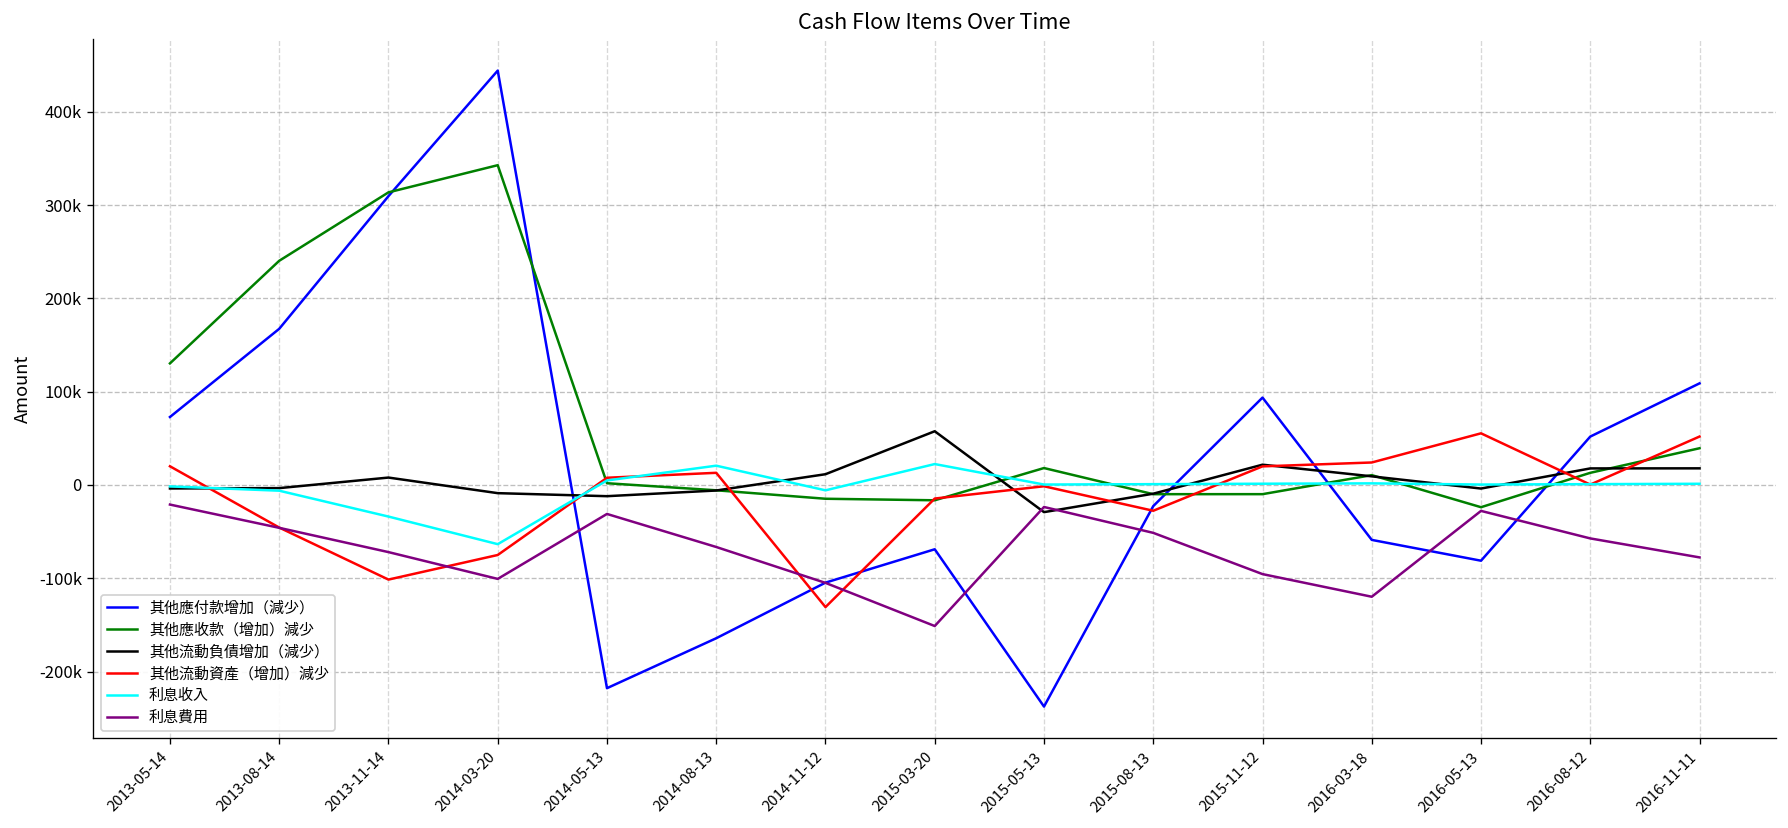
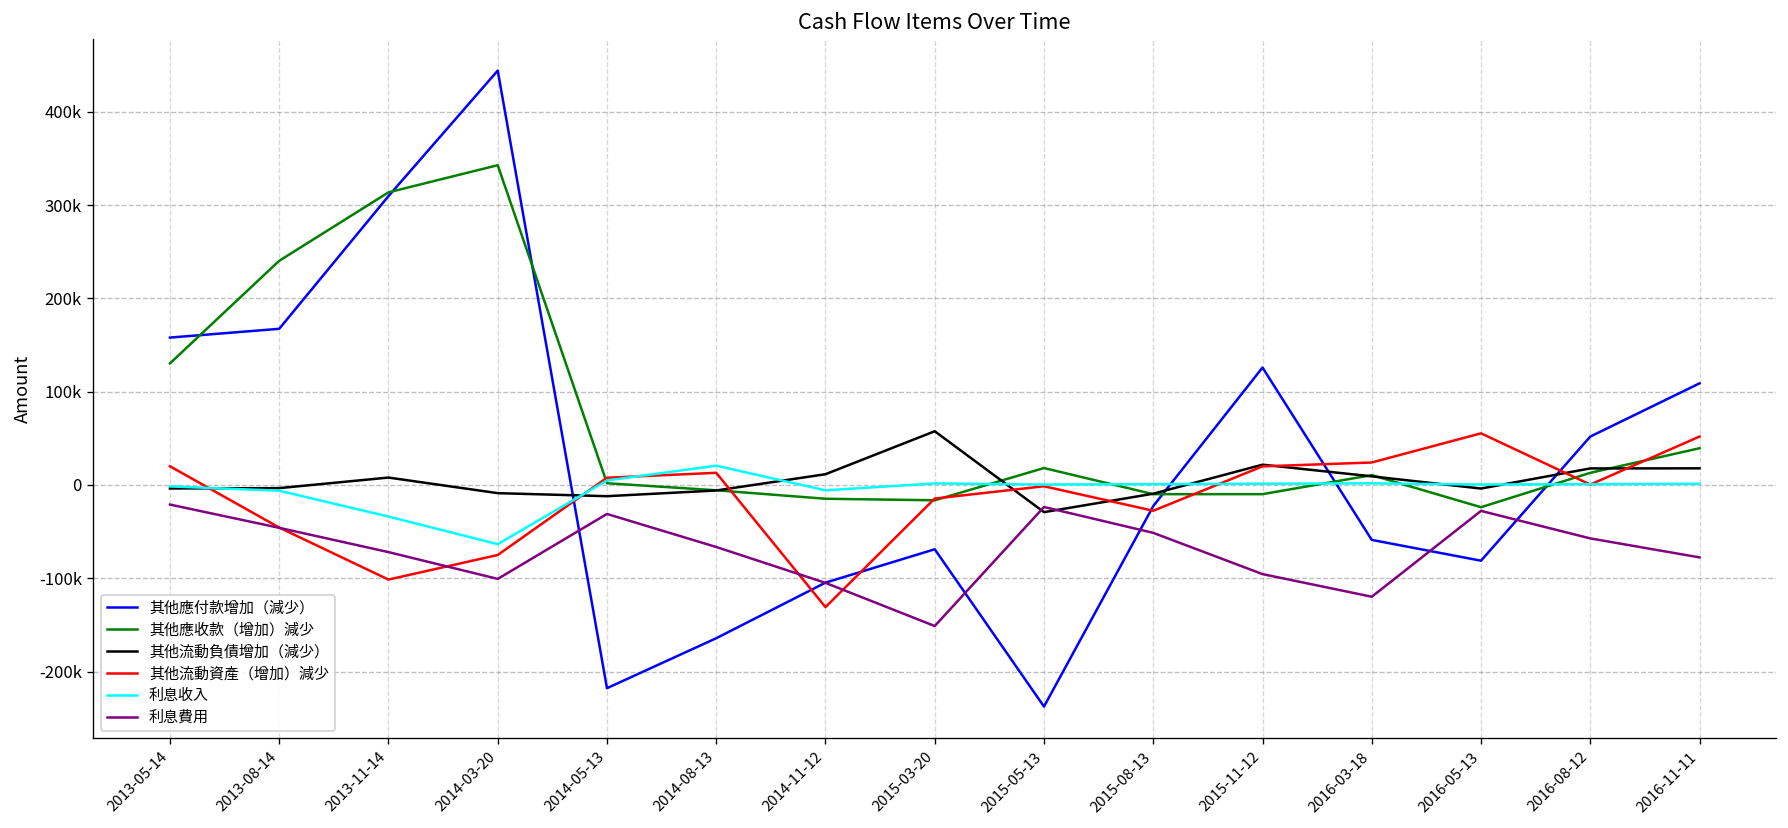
其他應付款增加（減少）, 2013-05-14: 70000 -> 160000
利息收入, 2015-03-20: 20000 -> 0
其他應付款增加（減少）, 2015-11-12: 90000 -> 130000
